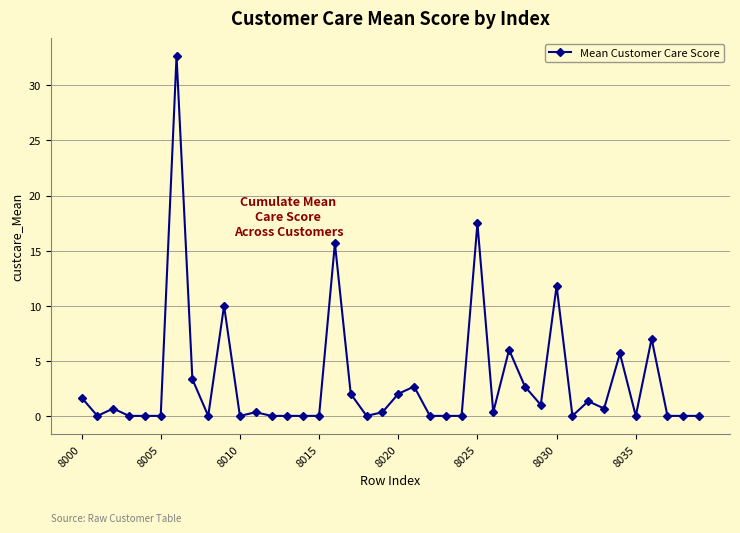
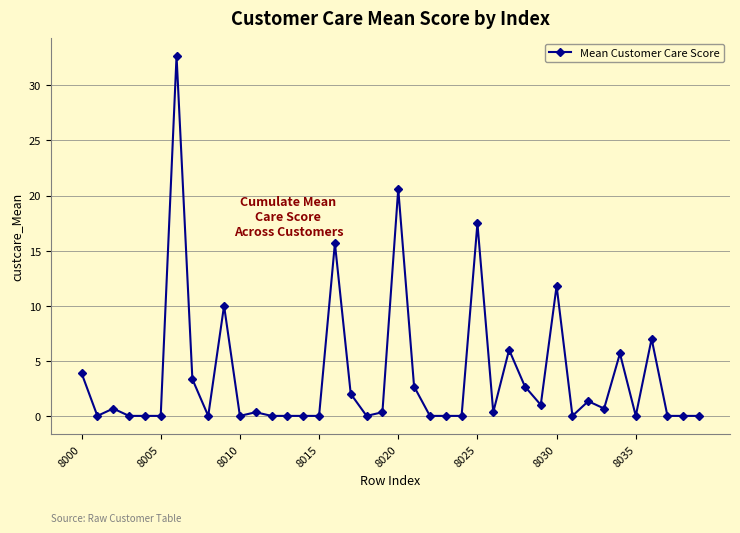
8000: 1.7 -> 3.9
8020: 2.0 -> 20.6
